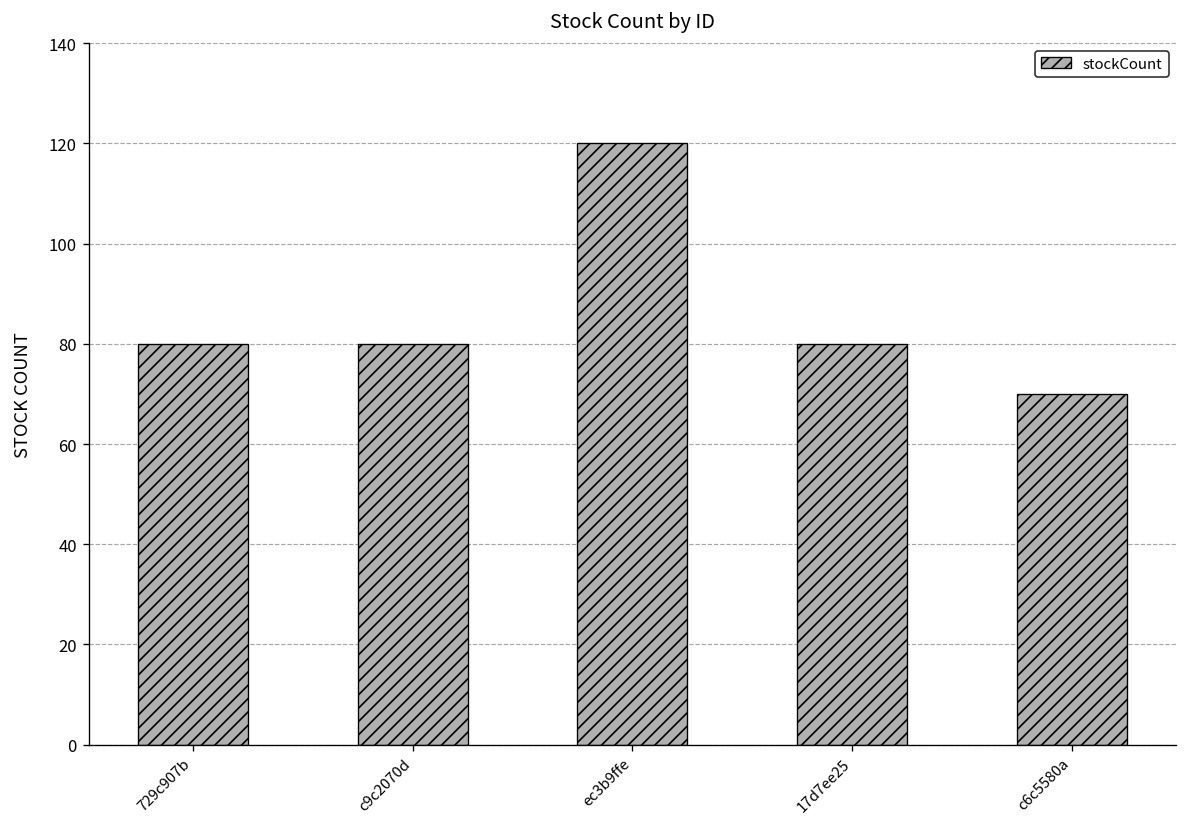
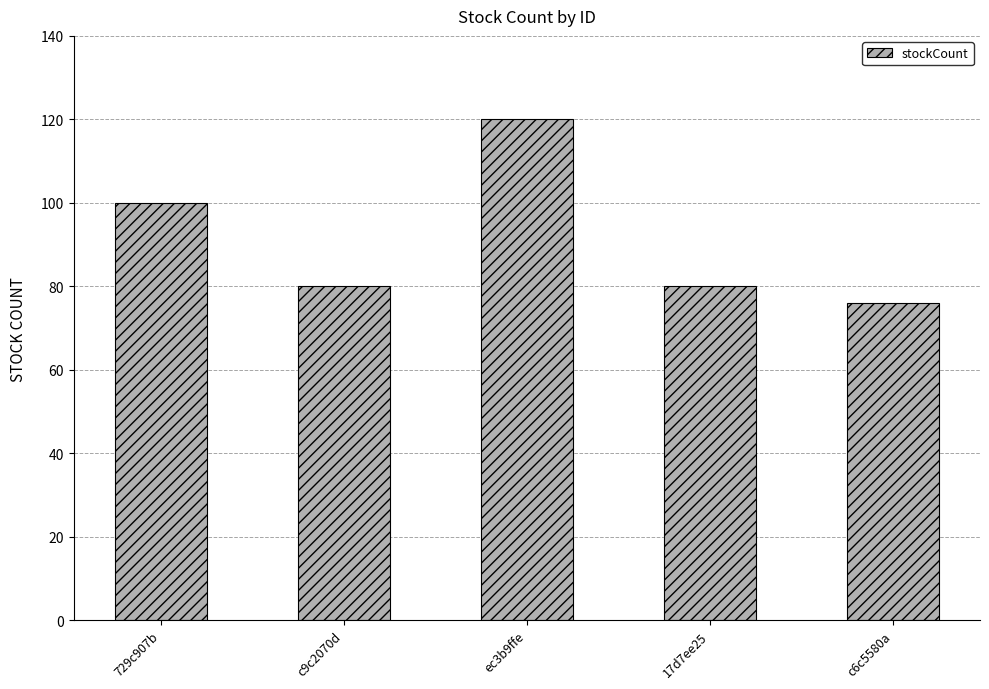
729c907b: 80 -> 100
c6c5580a: 70 -> 76
